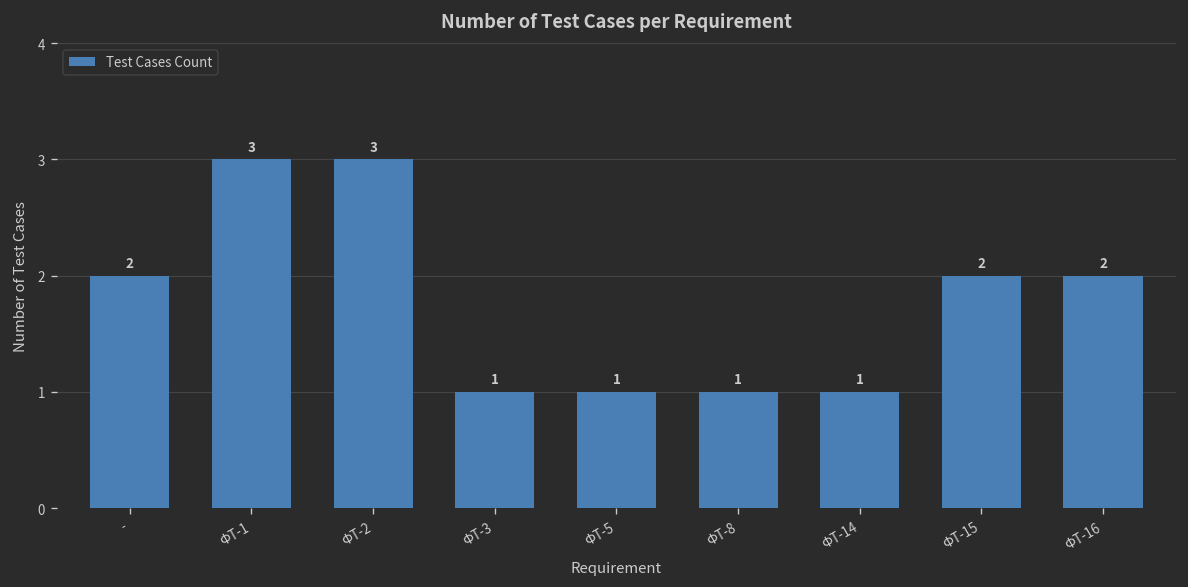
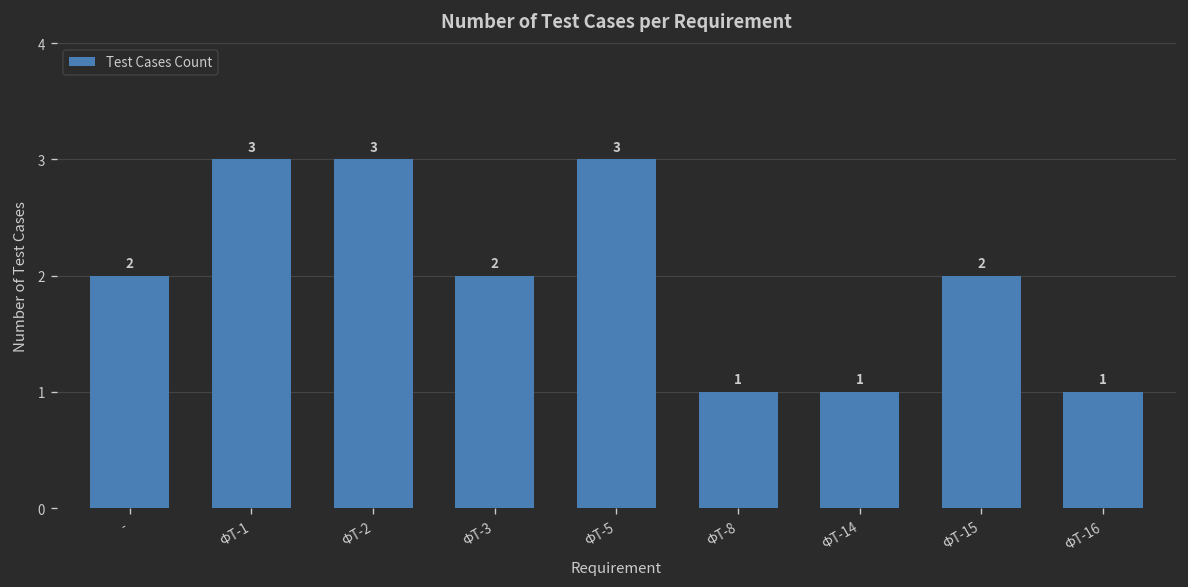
ФТ-3: 1 -> 2
ФТ-5: 1 -> 3
ФТ-16: 2 -> 1
